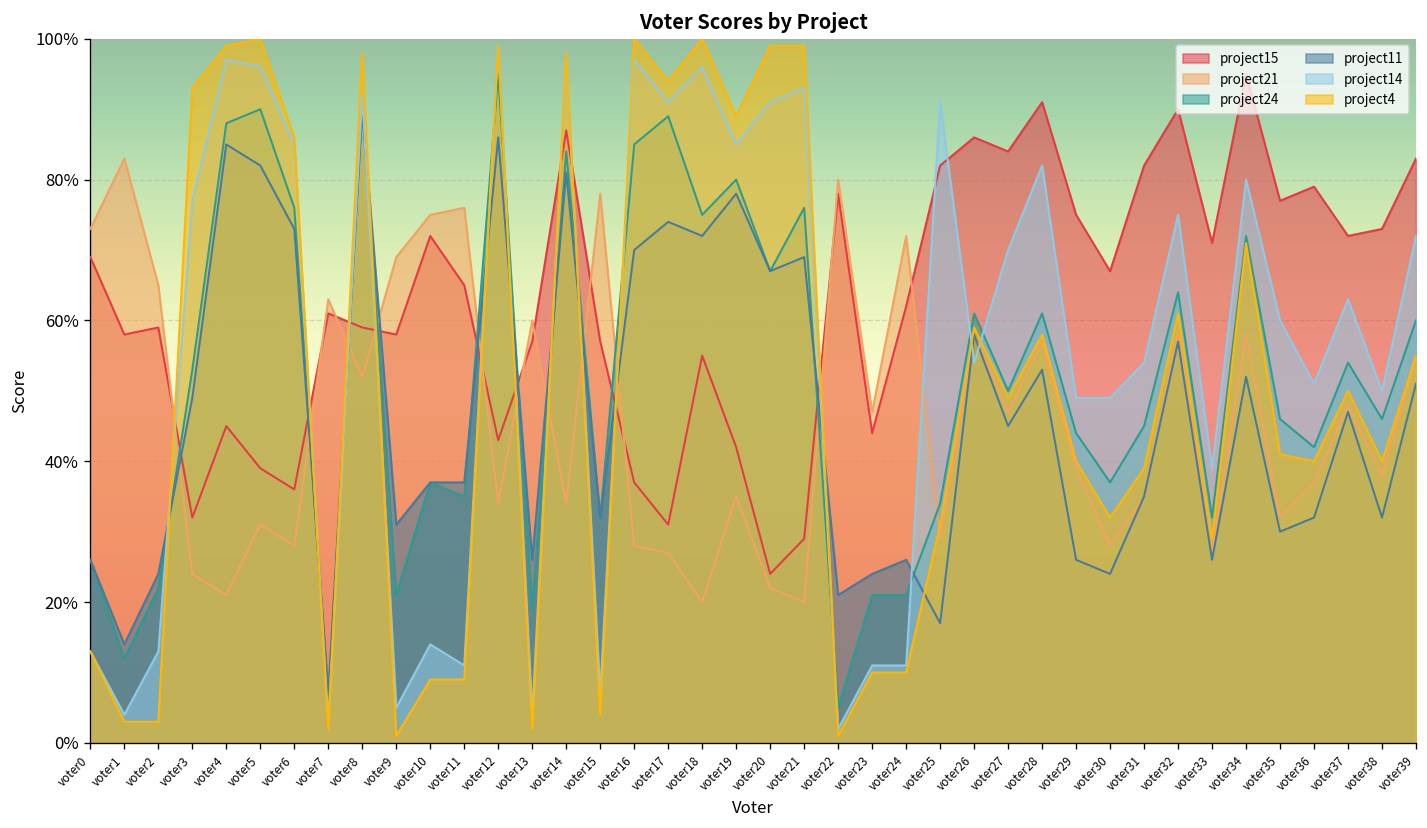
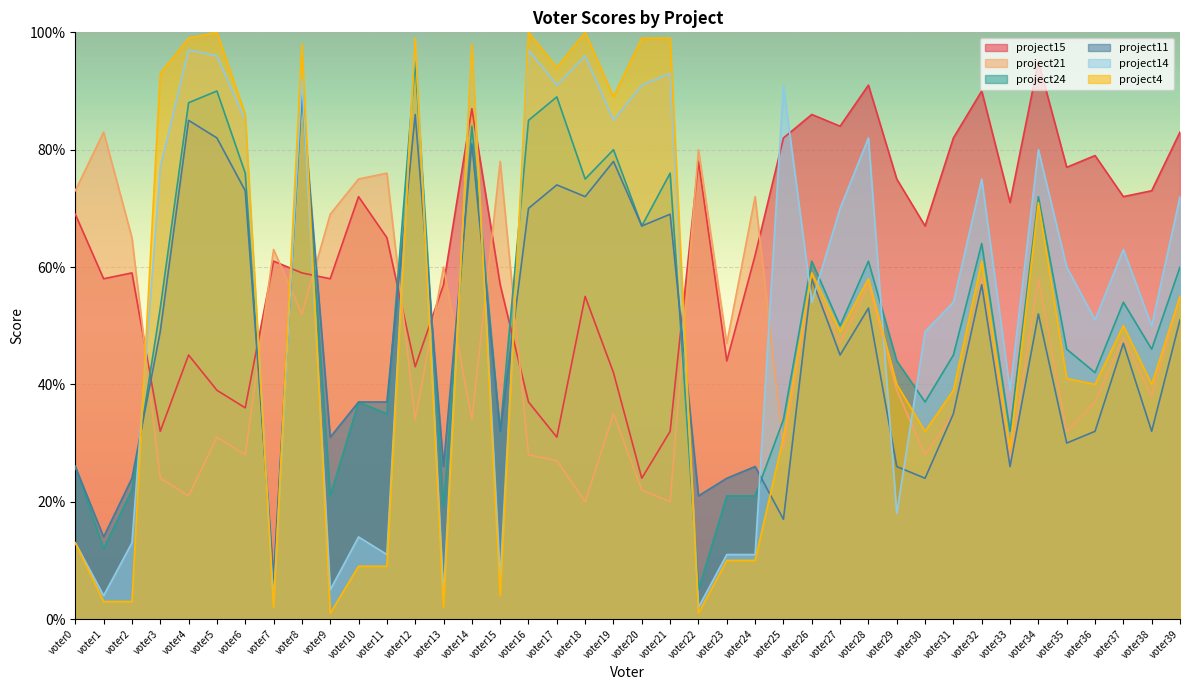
project15, voter21: 29% -> 32%
project14, voter29: 49% -> 18%
